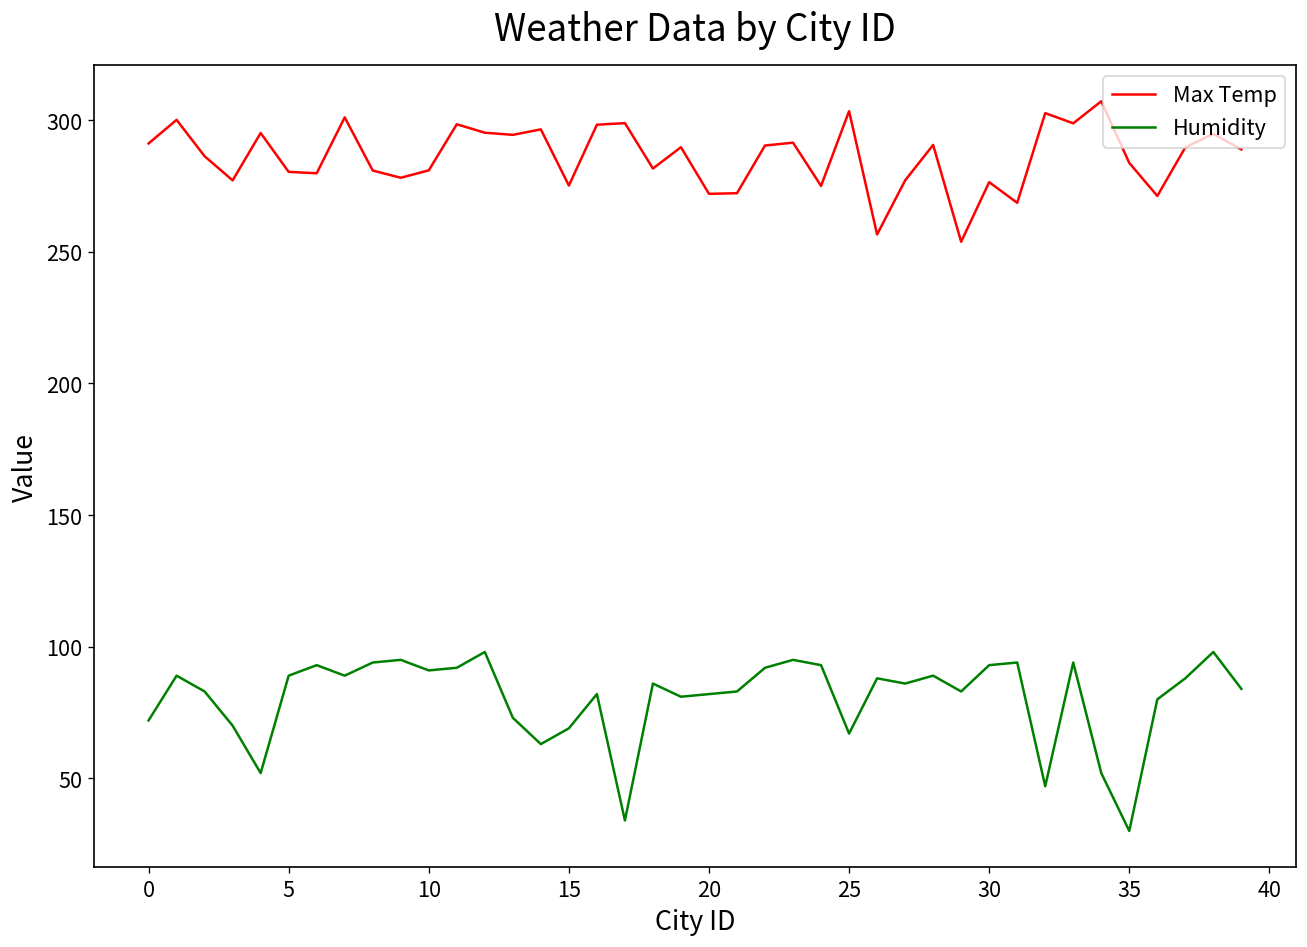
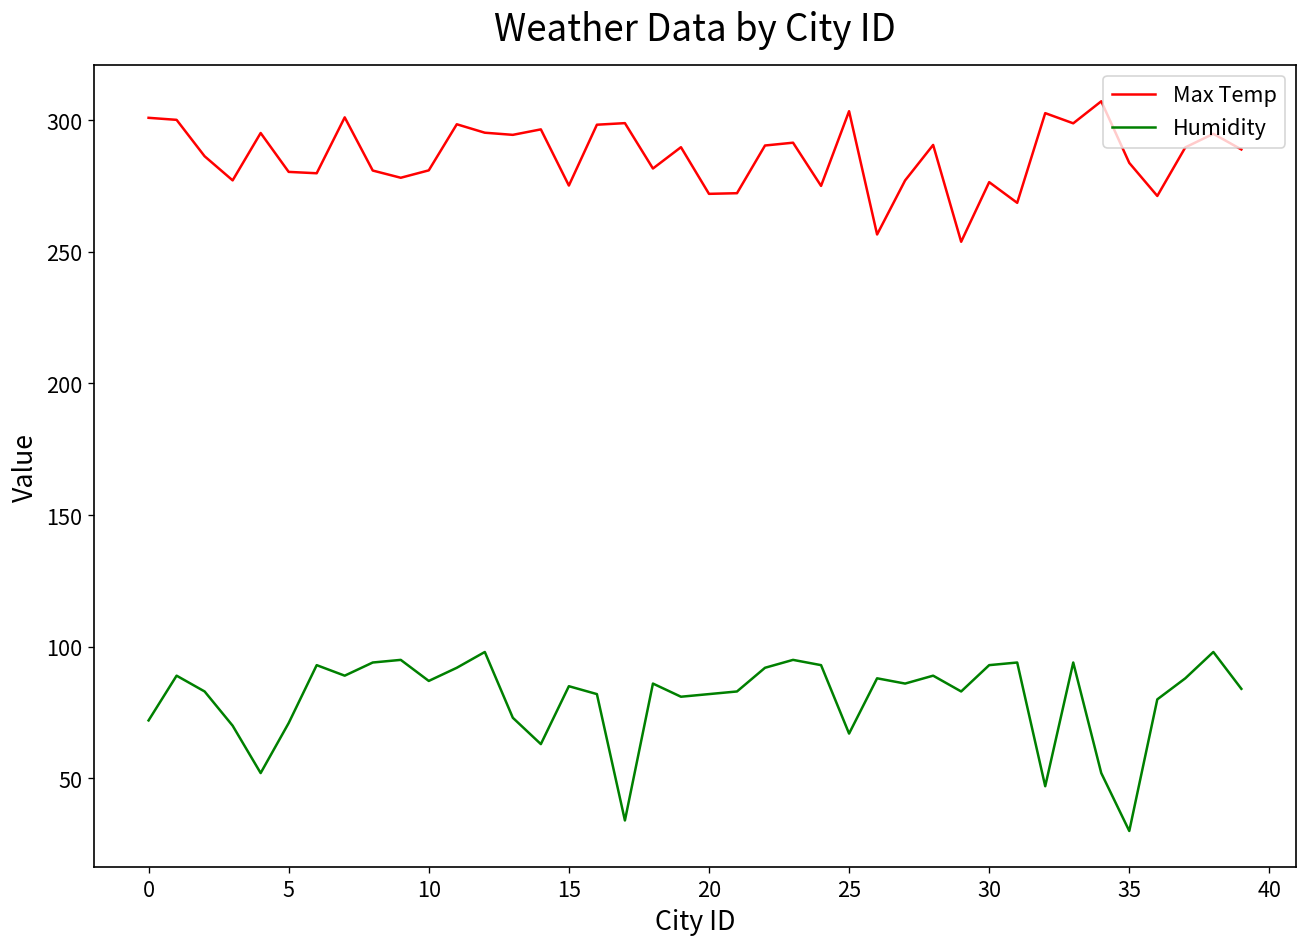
Max Temp, 0: 291 -> 301
Humidity, 5: 89 -> 71
Humidity, 10: 91 -> 87
Humidity, 15: 69 -> 85
